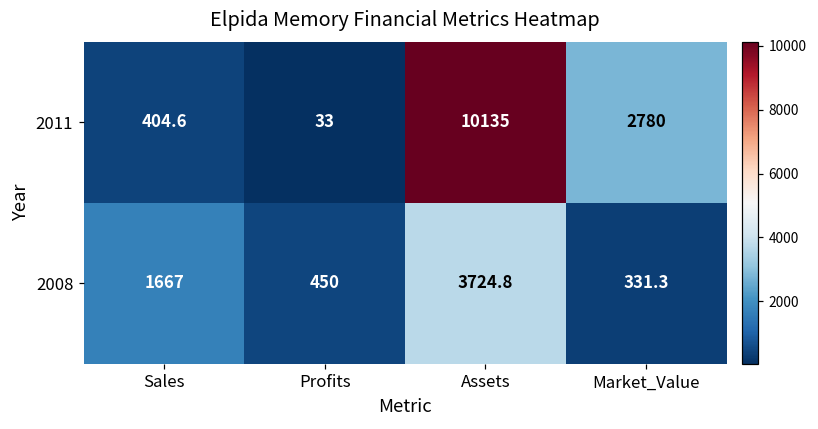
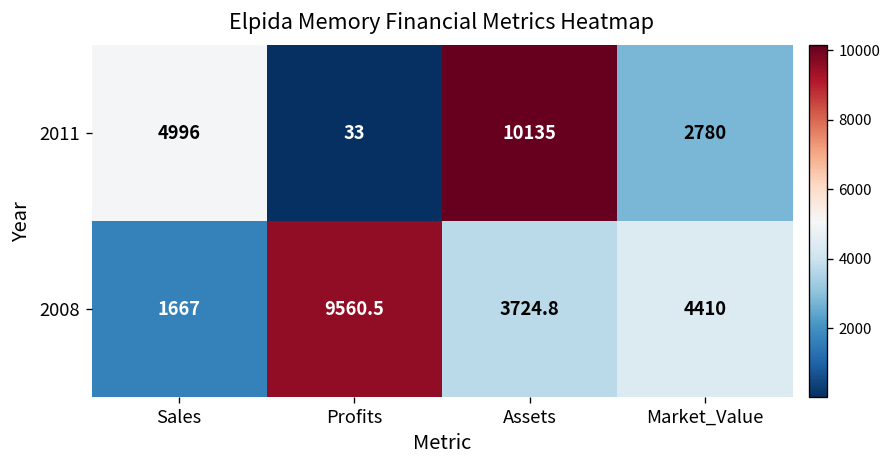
2011, Sales: 404.6 -> 4996
2008, Profits: 450 -> 9560.5
2008, Market_Value: 331.3 -> 4410
